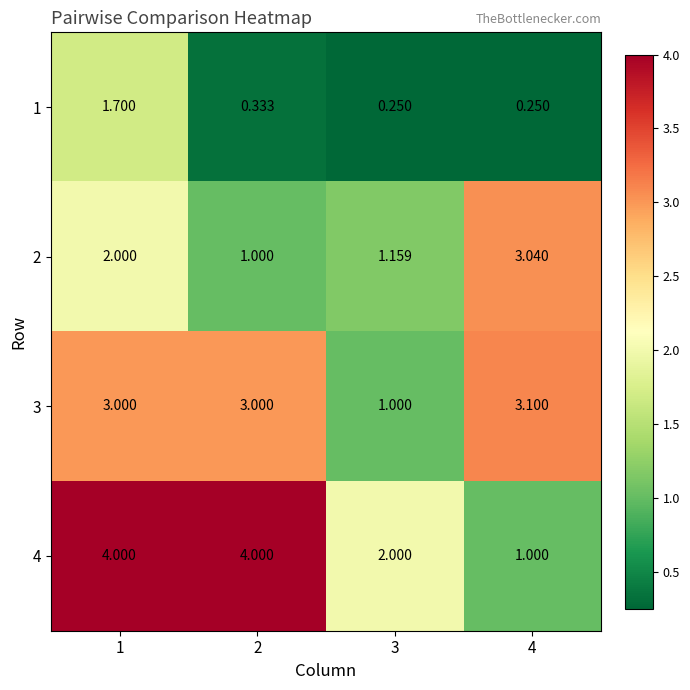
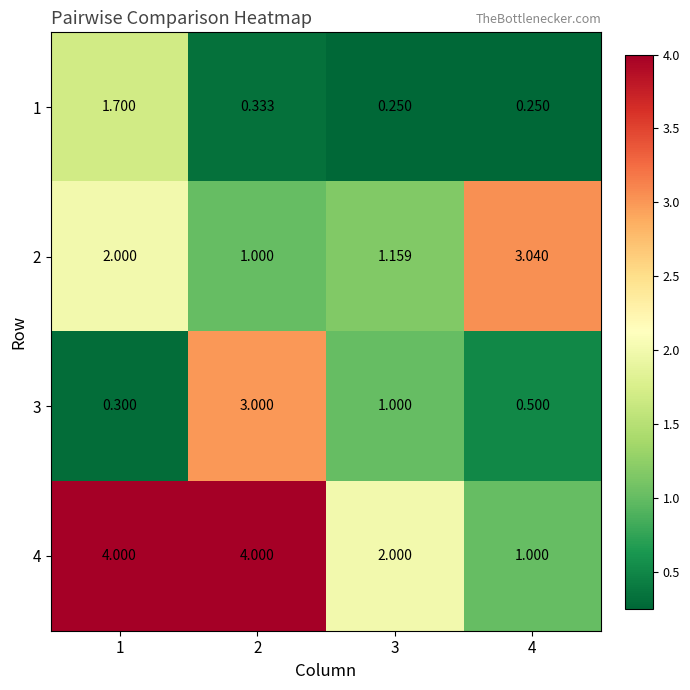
3, 1: 3.000 -> 0.300
3, 4: 3.100 -> 0.500
